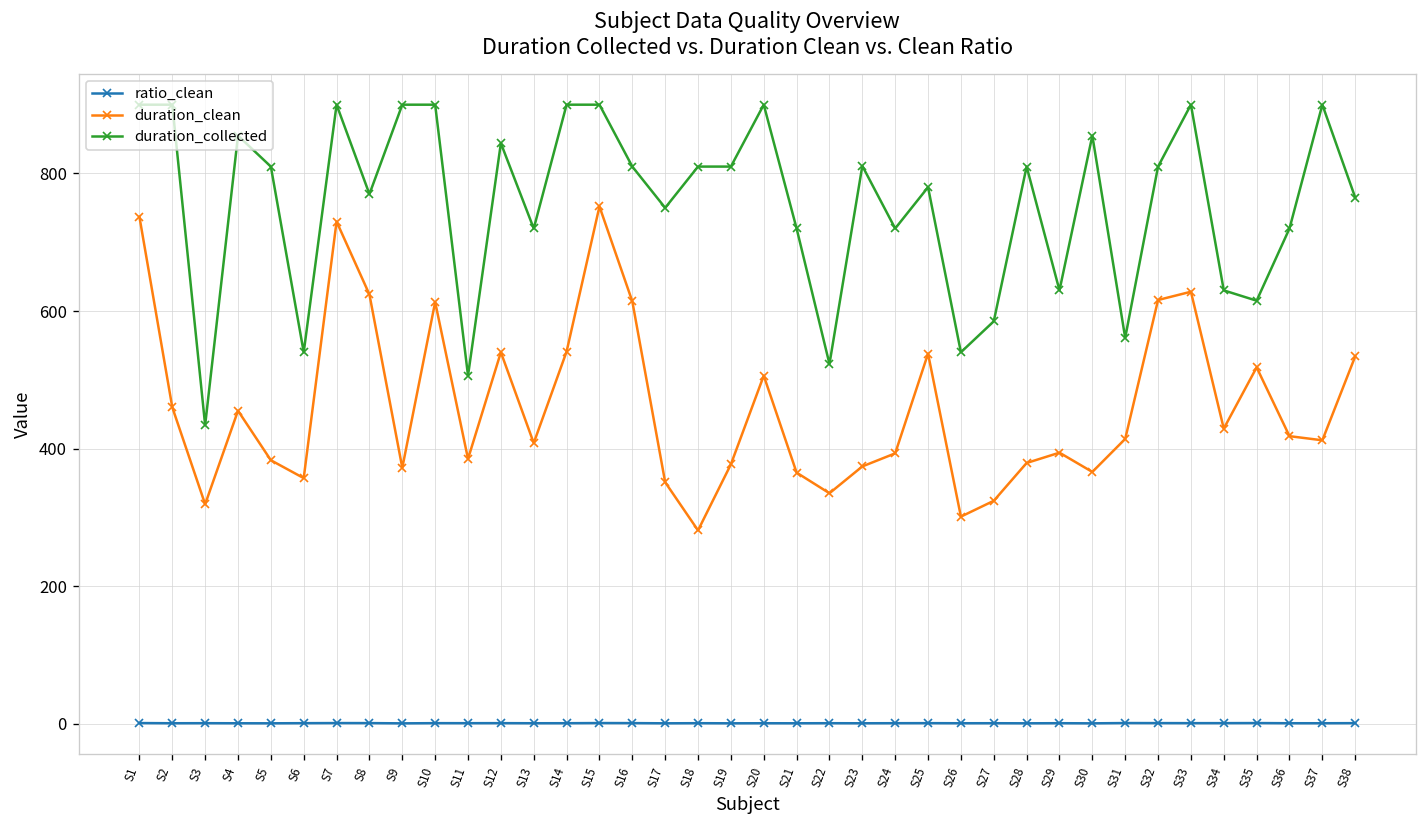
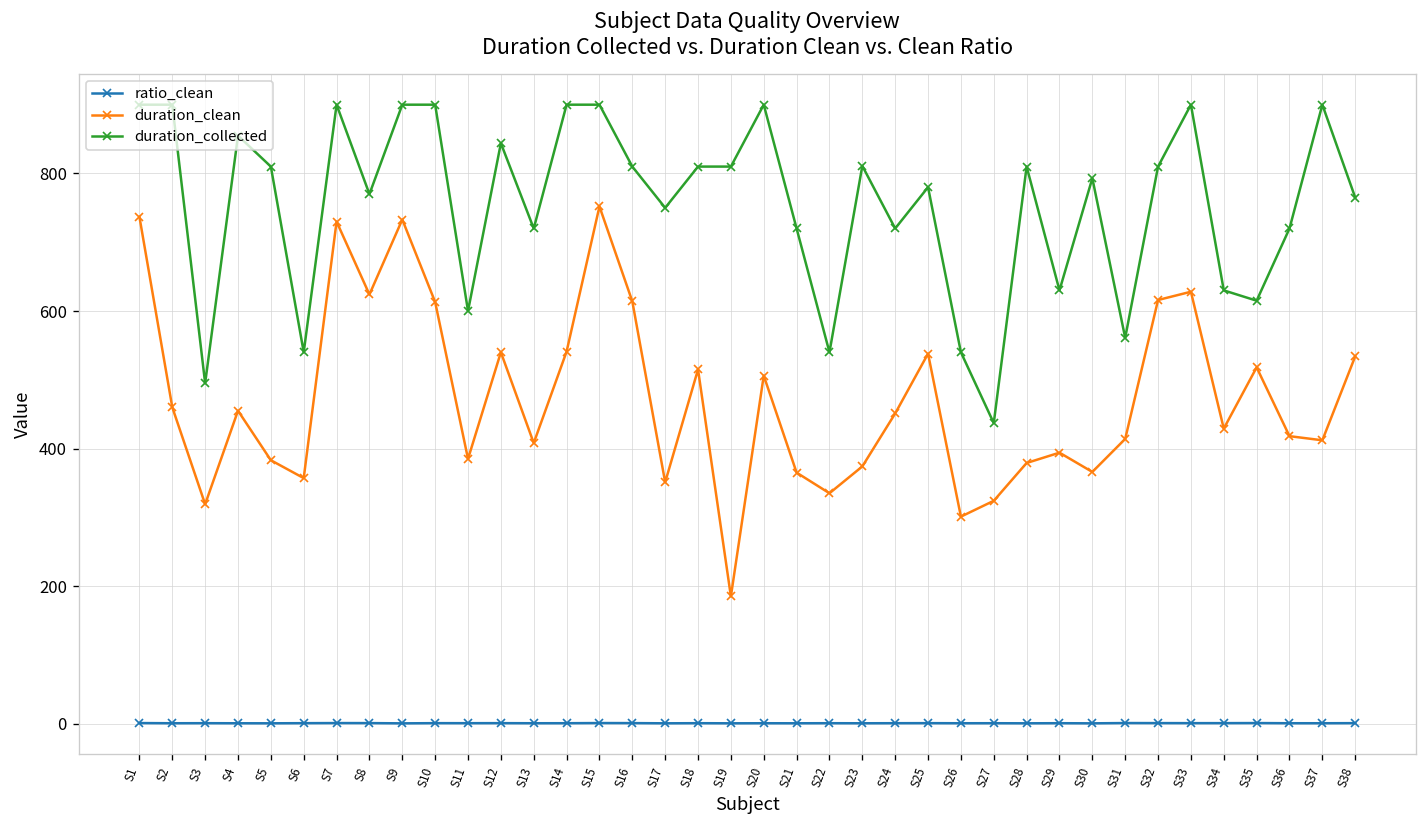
duration_collected, S3: 430 -> 500
duration_clean, S9: 370 -> 730
duration_collected, S11: 510 -> 600
duration_clean, S18: 280 -> 520
duration_clean, S19: 380 -> 190
duration_collected, S22: 520 -> 540
duration_clean, S24: 390 -> 450
duration_collected, S27: 590 -> 440
duration_collected, S30: 860 -> 790
